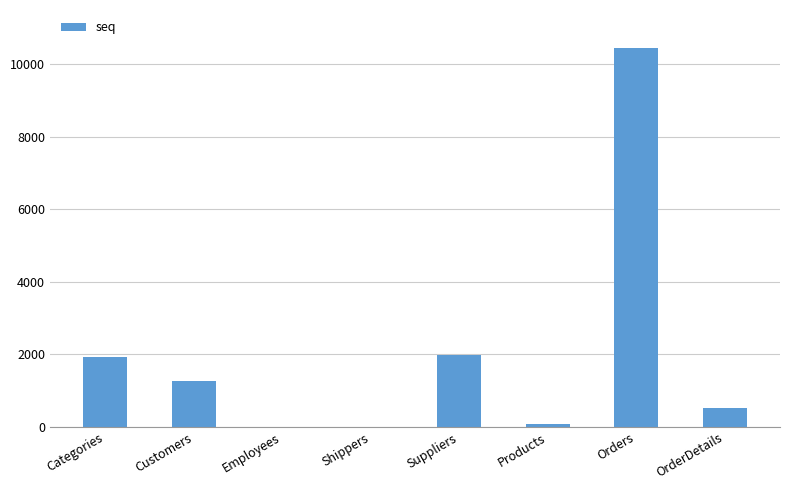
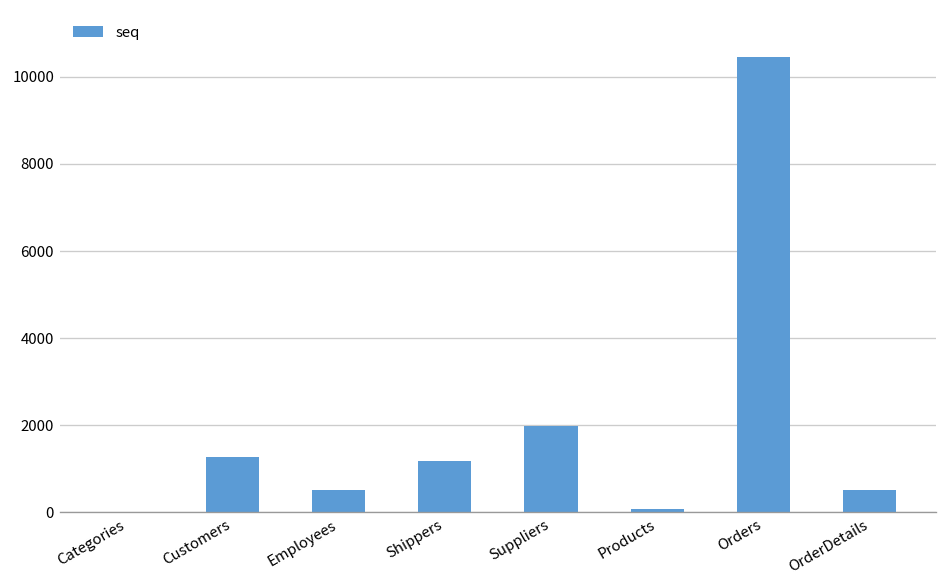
Categories: 1900 -> 0
Employees: 0 -> 500
Shippers: 0 -> 1200
